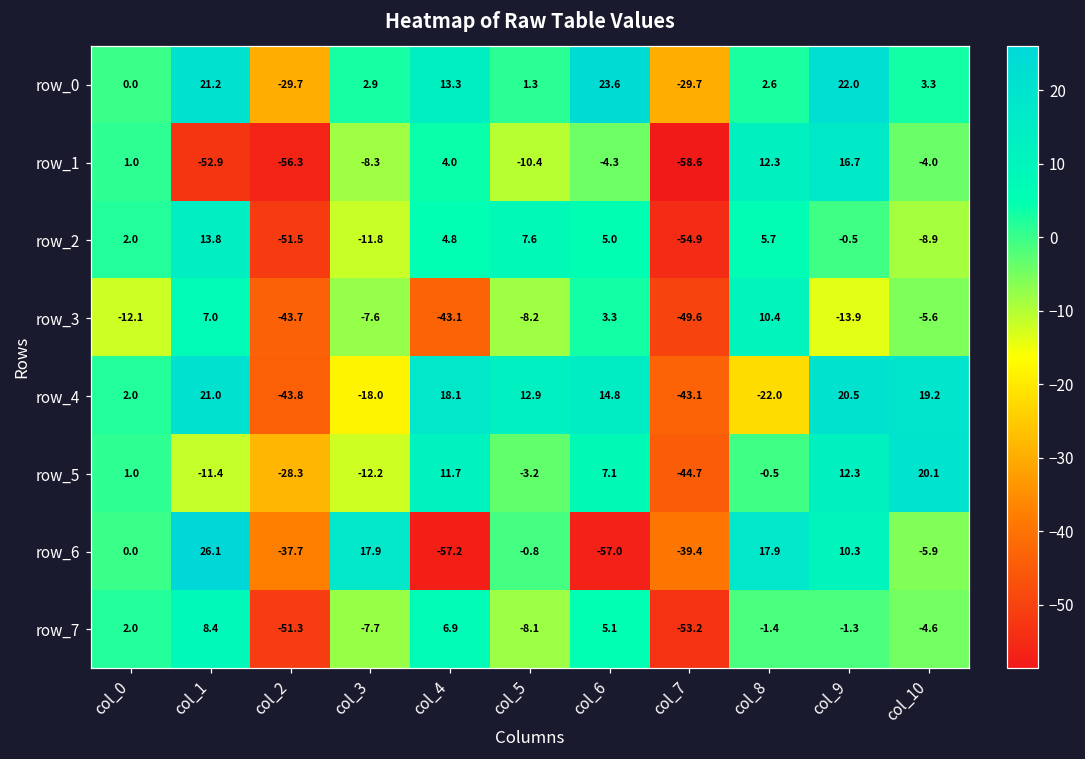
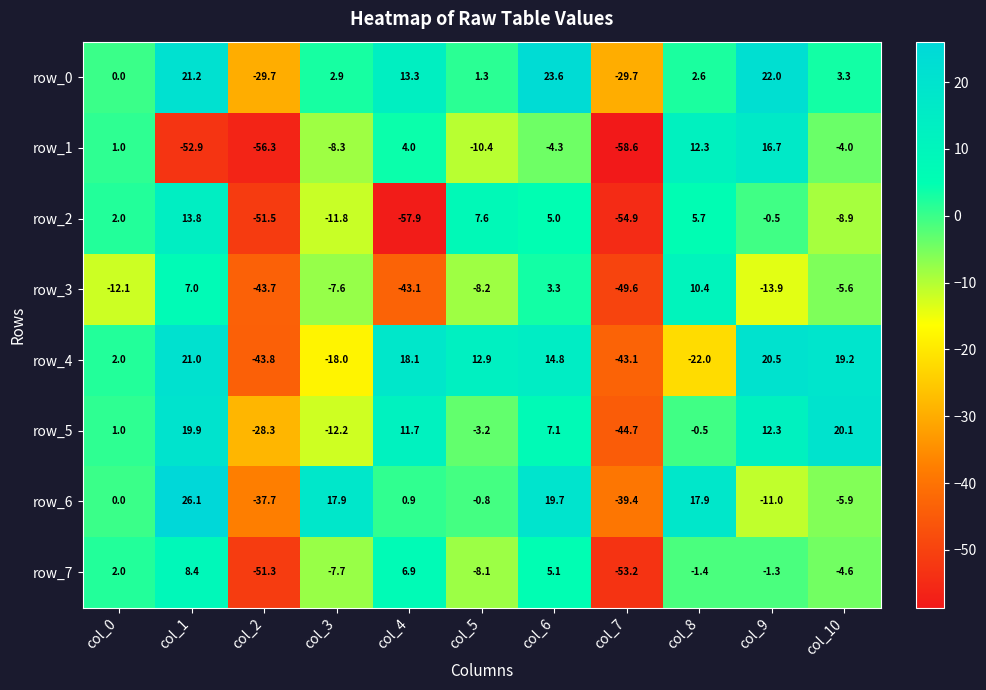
row_2, col_4: 4.8 -> -57.9
row_5, col_1: -11.4 -> 19.9
row_6, col_4: -57.2 -> 0.9
row_6, col_6: -57.0 -> 19.7
row_6, col_9: 10.3 -> -11.0
